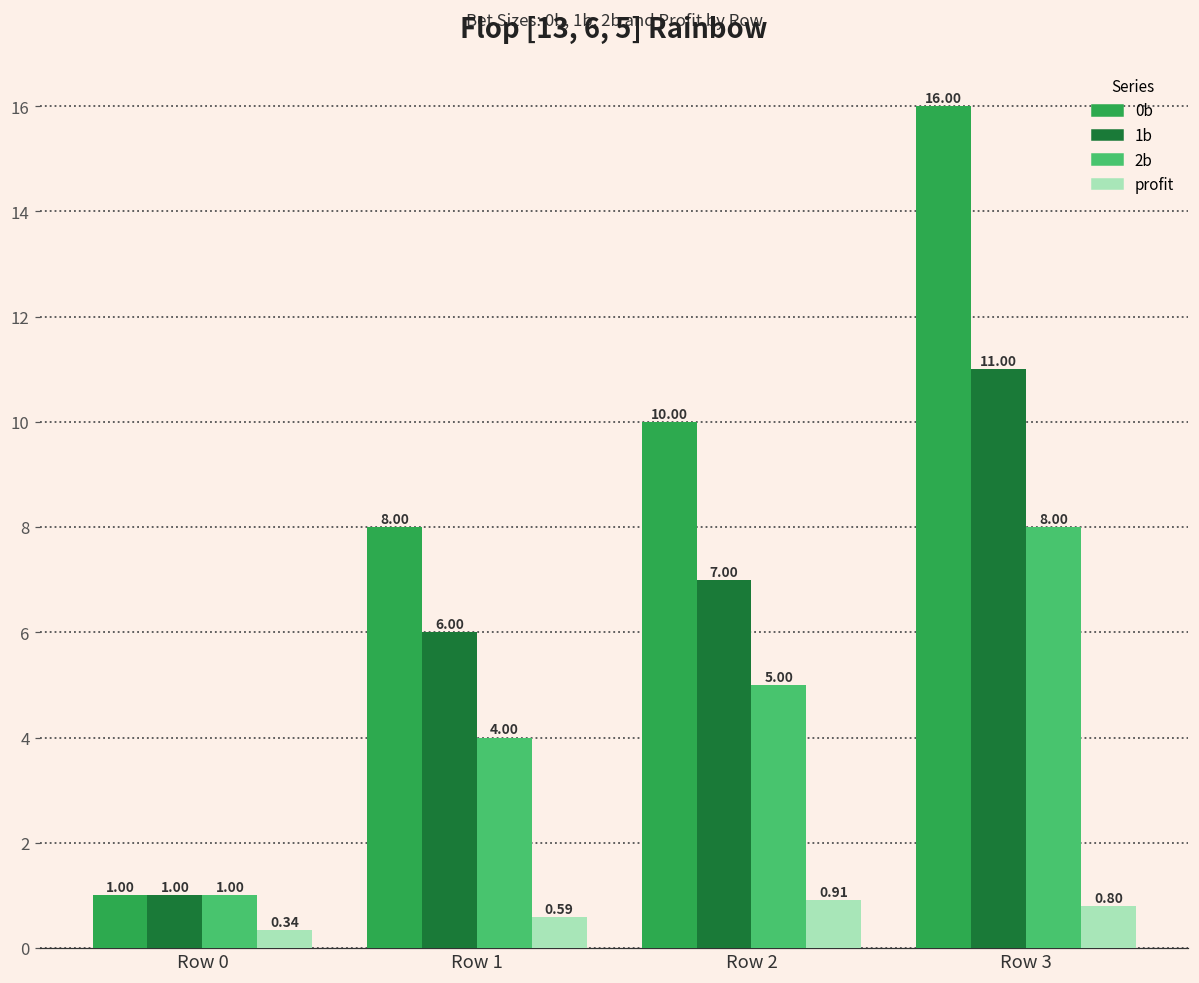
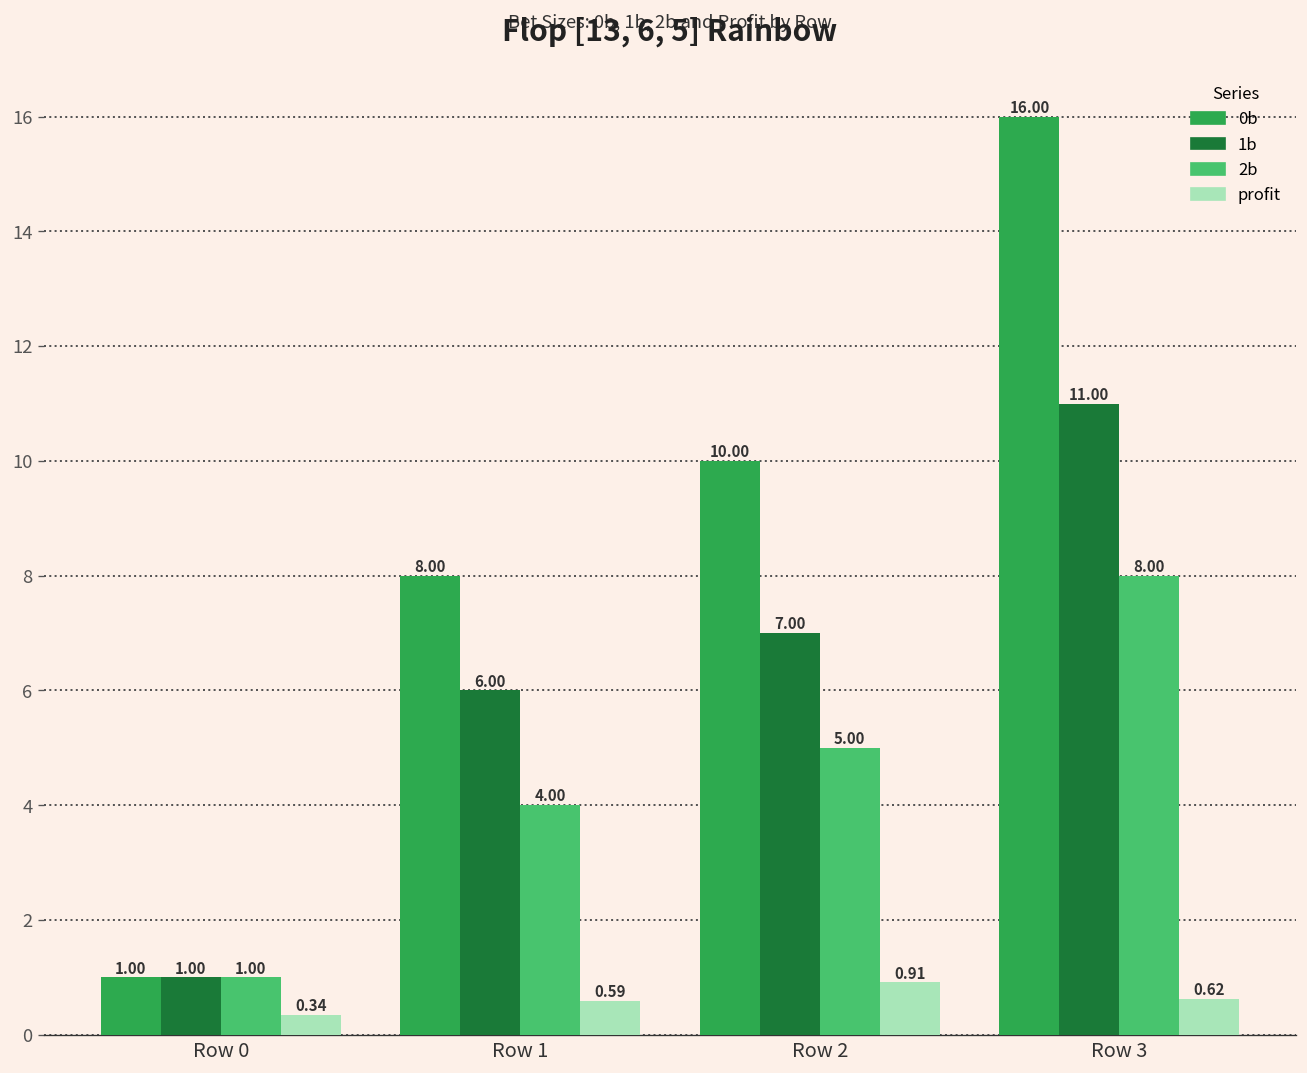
profit, Row 3: 0.80 -> 0.62
